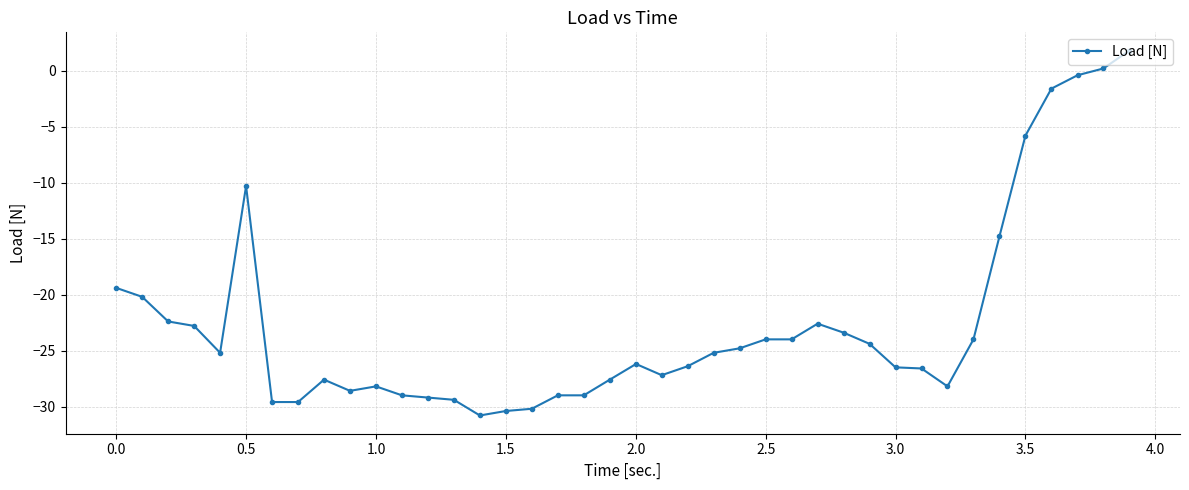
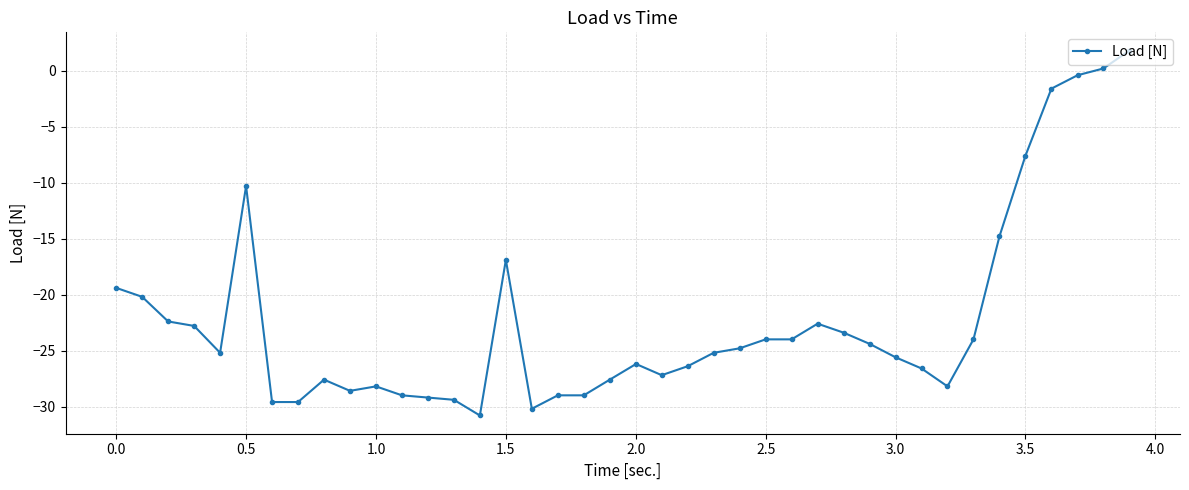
1.5: -30.4 -> -16.9
3.0: -26.5 -> -25.6
3.5: -5.8 -> -7.6
